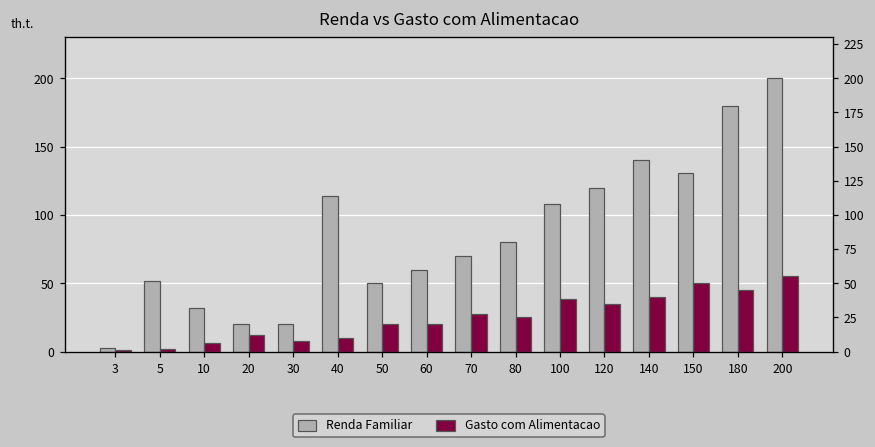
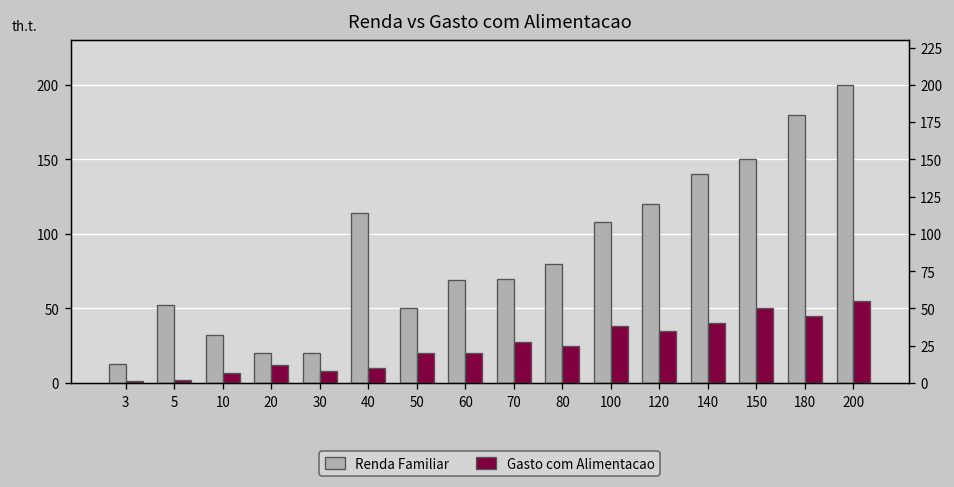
Renda Familiar, 3: 3 -> 13
Renda Familiar, 60: 60 -> 69
Renda Familiar, 150: 131 -> 150
